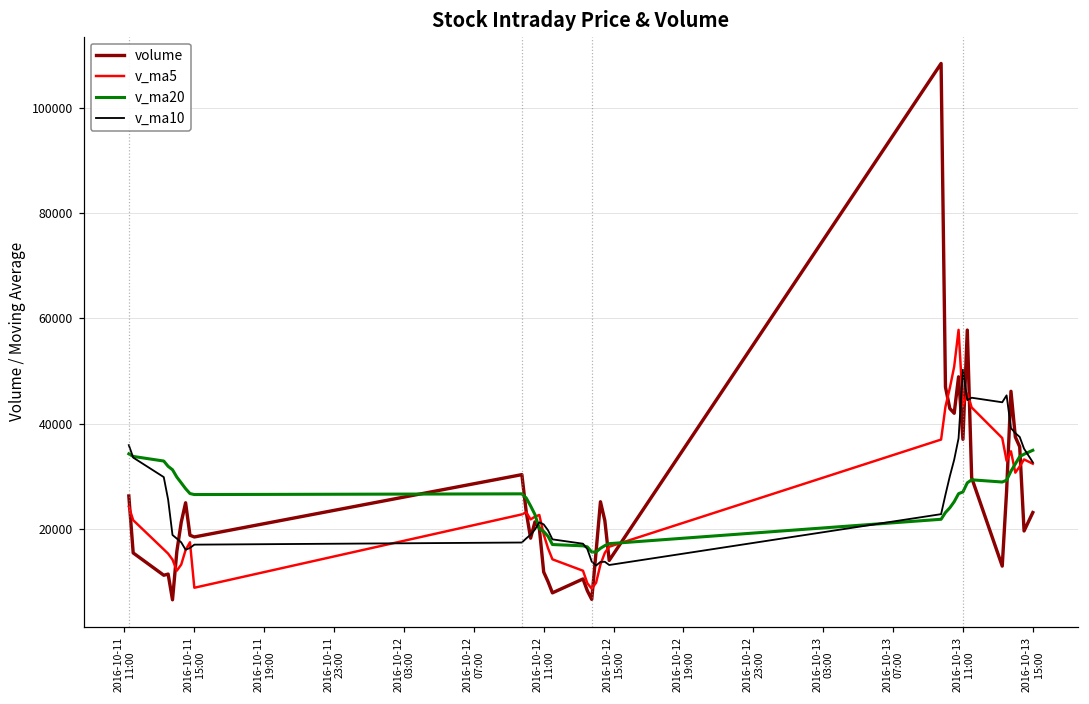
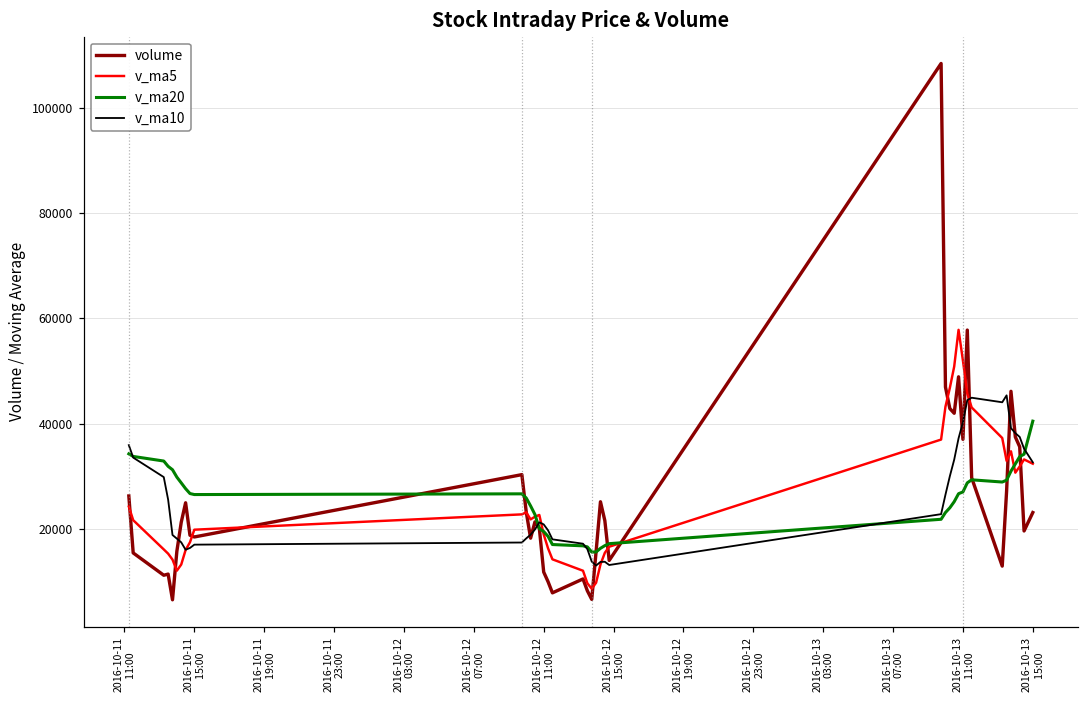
v_ma5, 2016-10-11 15:00: 9000 -> 20000
v_ma5, 2016-10-13 11:00: 44000 -> 52000
v_ma10, 2016-10-13 11:00: 50000 -> 40000
v_ma20, 2016-10-13 15:00: 35000 -> 40000
